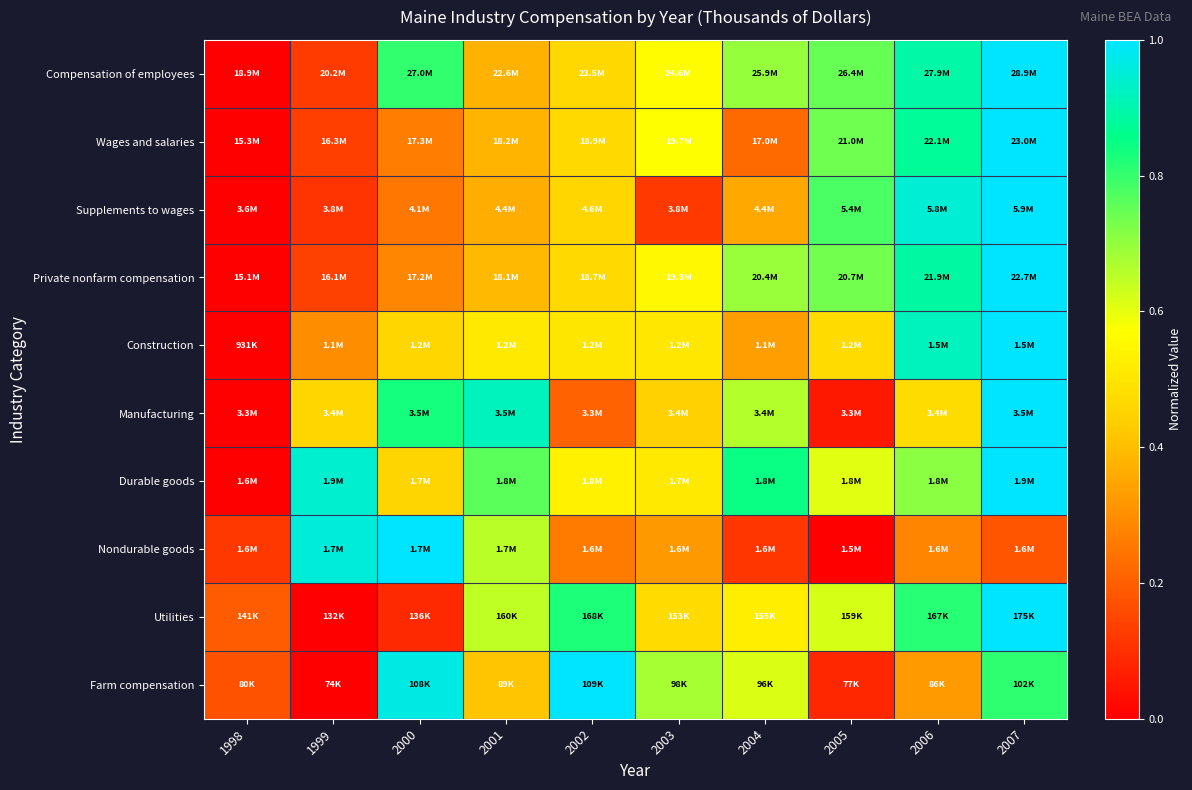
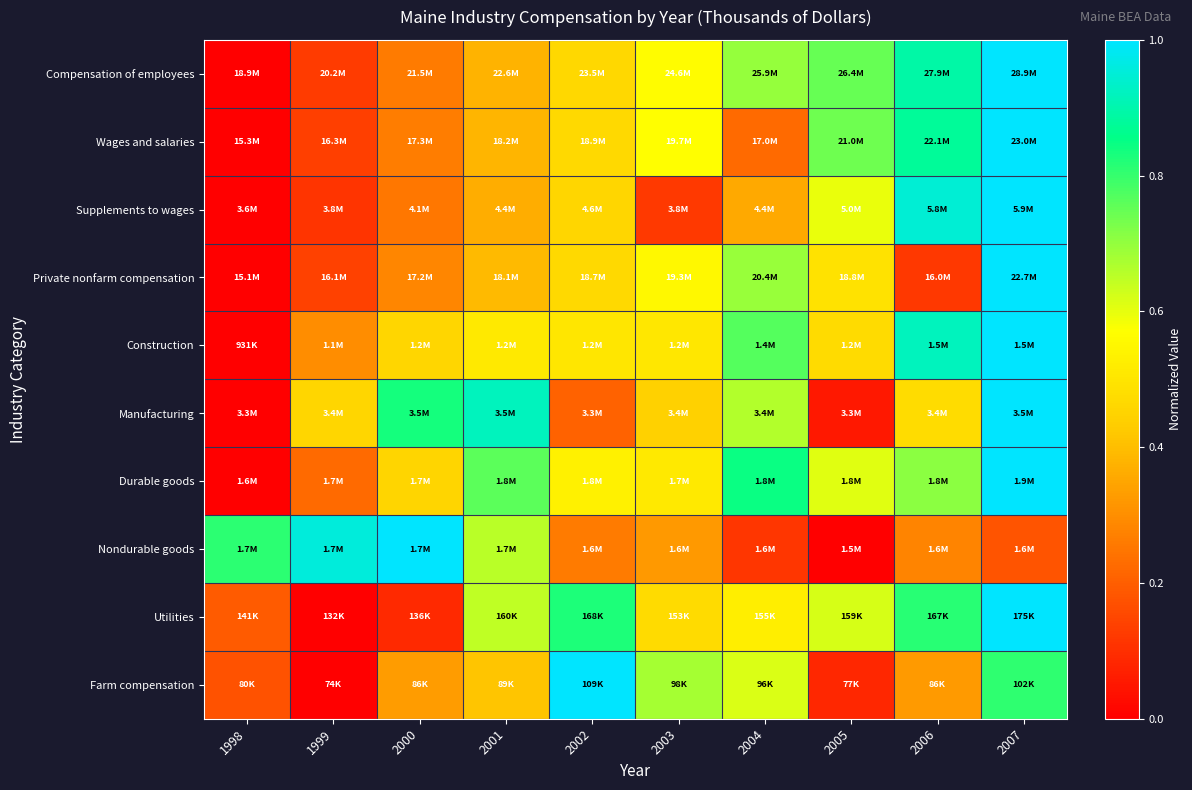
Compensation of employees, 2000: 27.0M -> 21.5M
Supplements to wages, 2005: 5.4M -> 5.0M
Private nonfarm compensation, 2005: 20.7M -> 18.8M
Private nonfarm compensation, 2006: 21.9M -> 16.0M
Construction, 2004: 1.1M -> 1.4M
Durable goods, 1999: 1.9M -> 1.7M
Nondurable goods, 1998: 1.6M -> 1.7M
Farm compensation, 2000: 108K -> 86K
